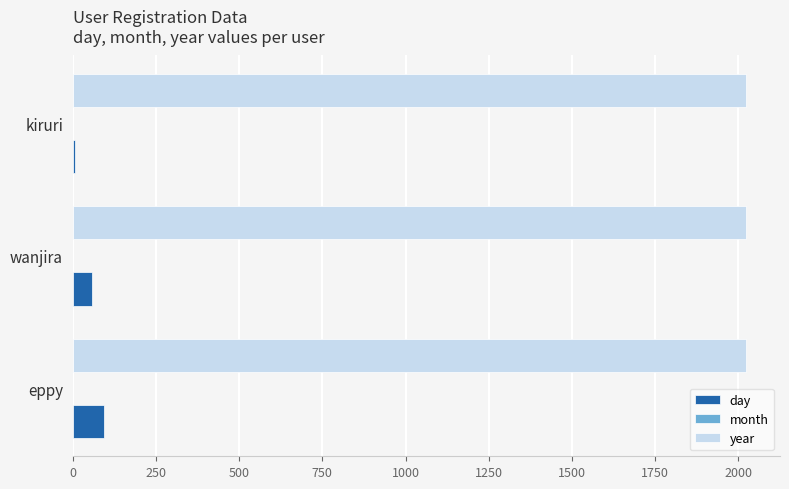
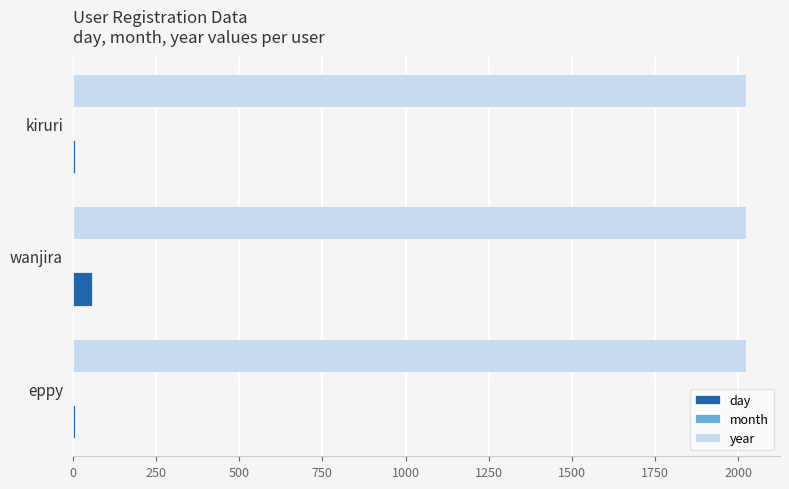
day, eppy: 100 -> 10
